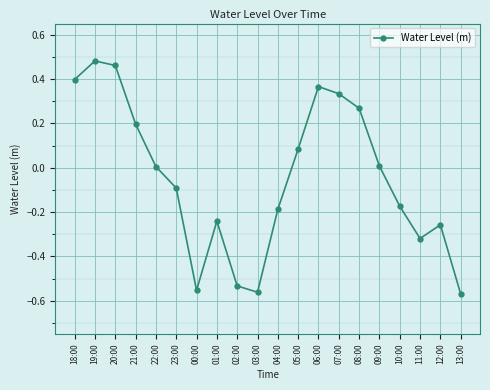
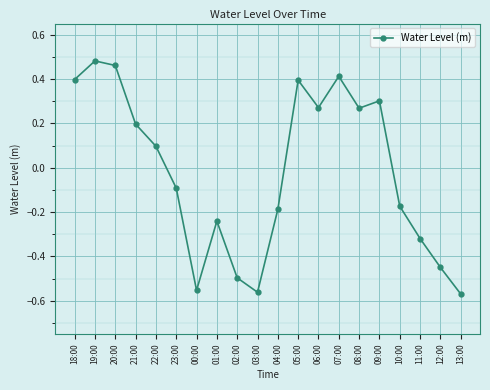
22:00: 0.01 -> 0.10
02:00: -0.53 -> -0.50
05:00: 0.08 -> 0.39
06:00: 0.37 -> 0.27
07:00: 0.33 -> 0.41
09:00: 0.01 -> 0.30
12:00: -0.26 -> -0.45
